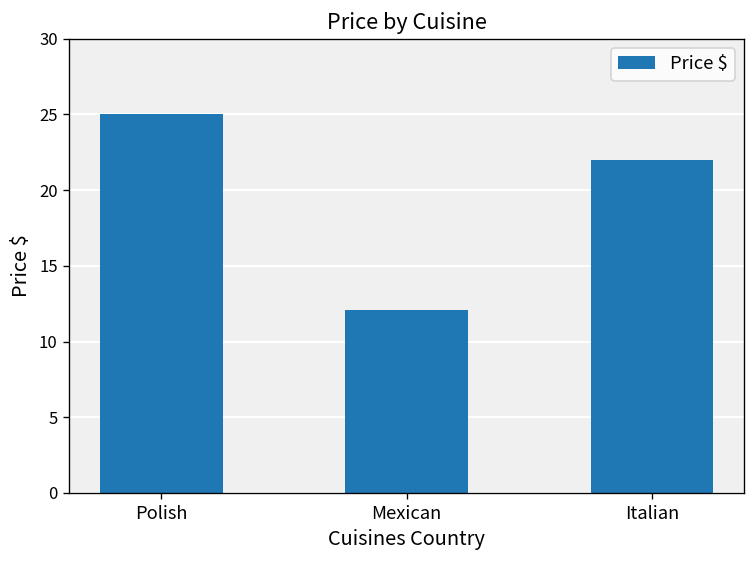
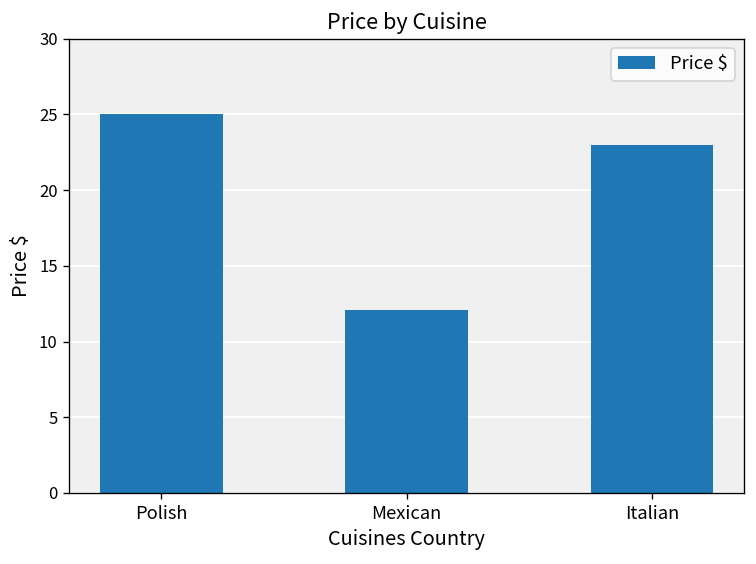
Italian: 22 -> 23
